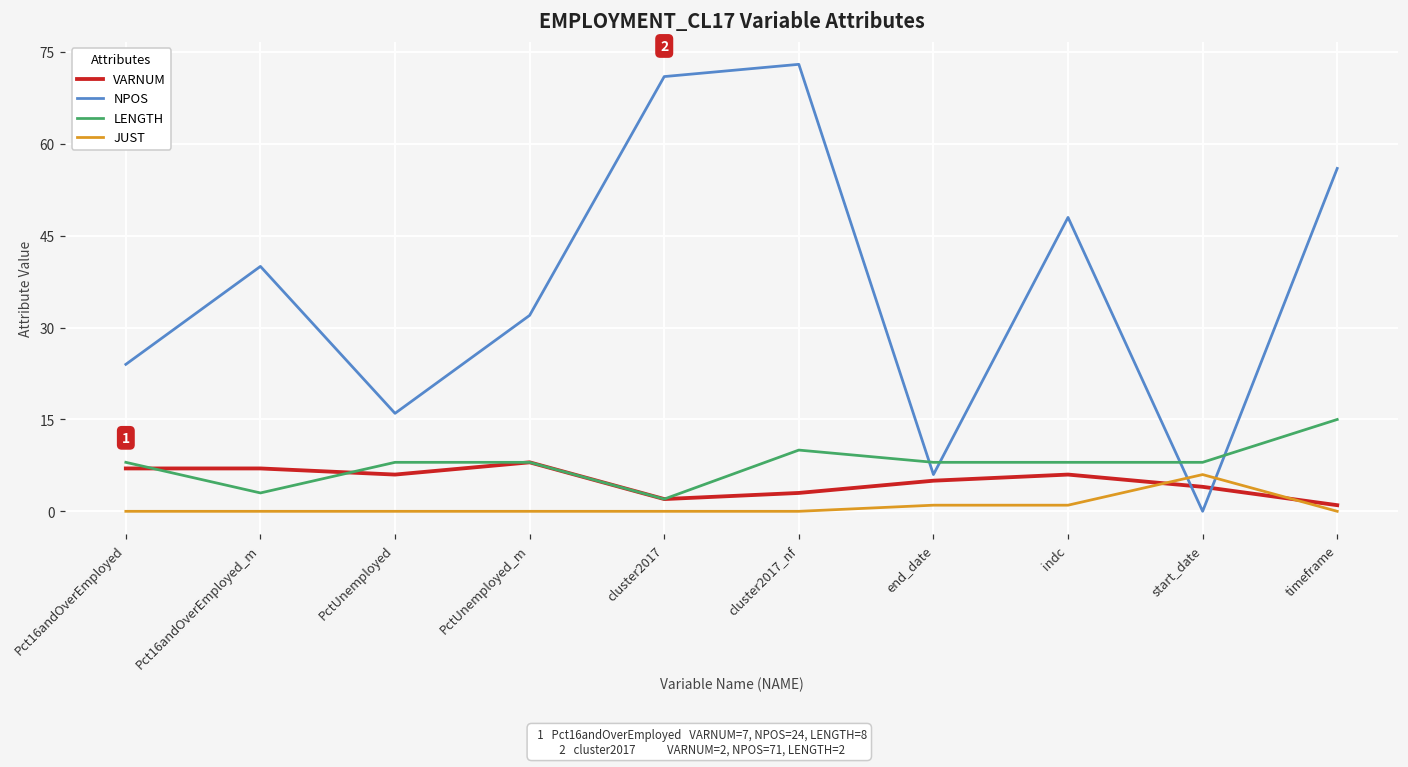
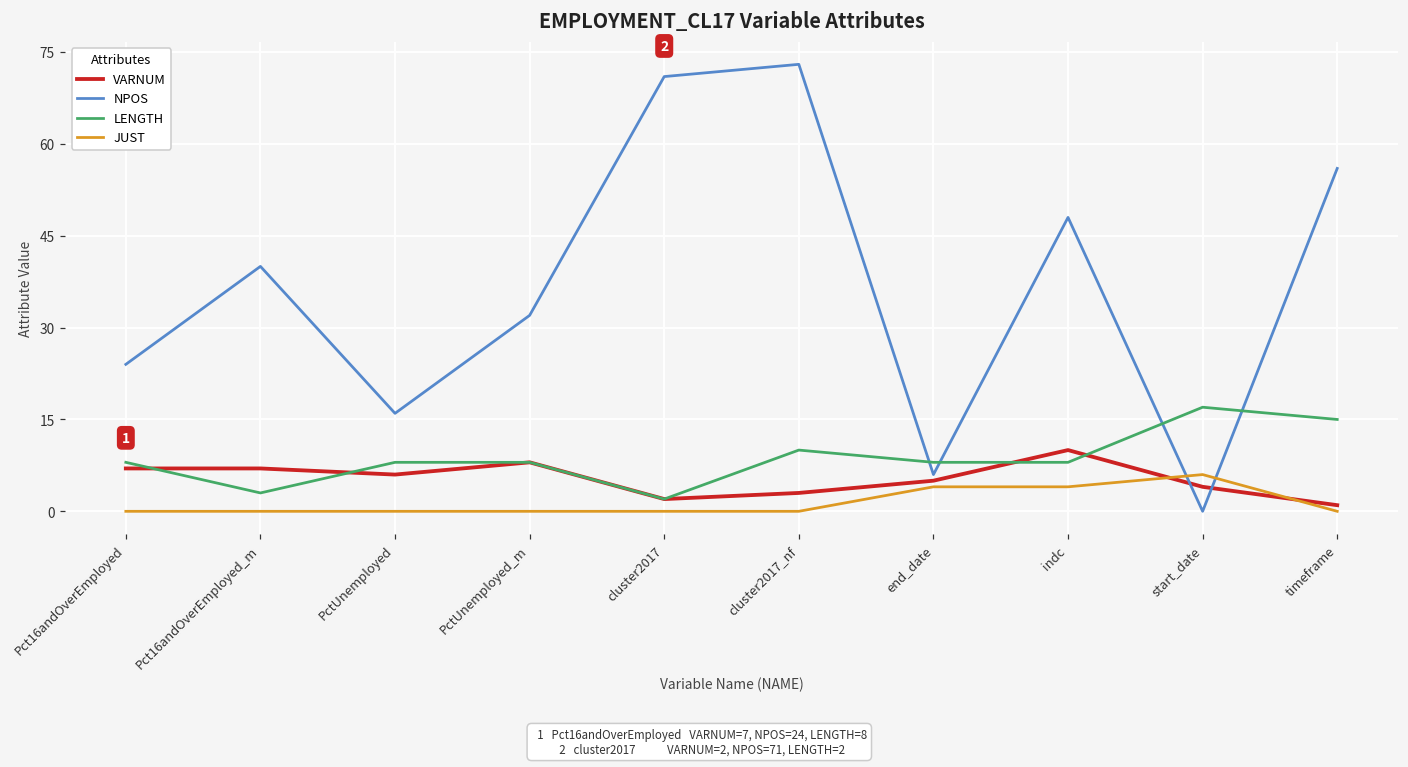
JUST, end_date: 1 -> 4
VARNUM, indc: 6 -> 10
JUST, indc: 1 -> 4
LENGTH, start_date: 8 -> 17
